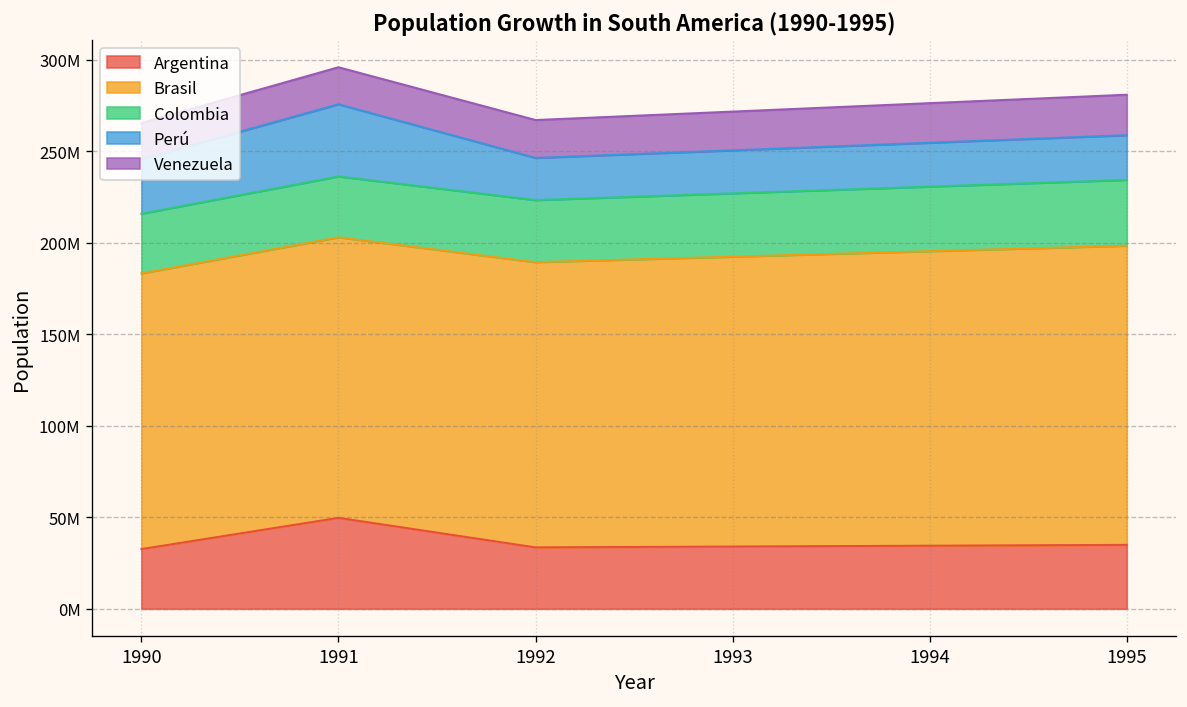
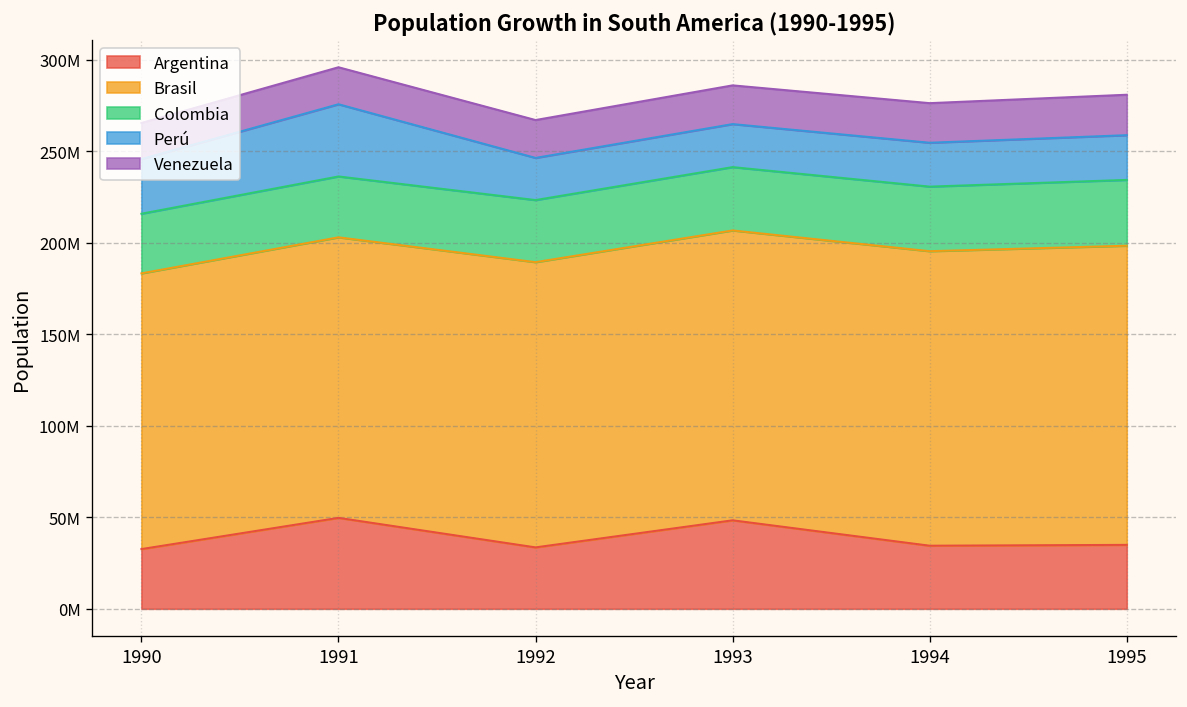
Argentina, 1993: 34000000 -> 48000000
